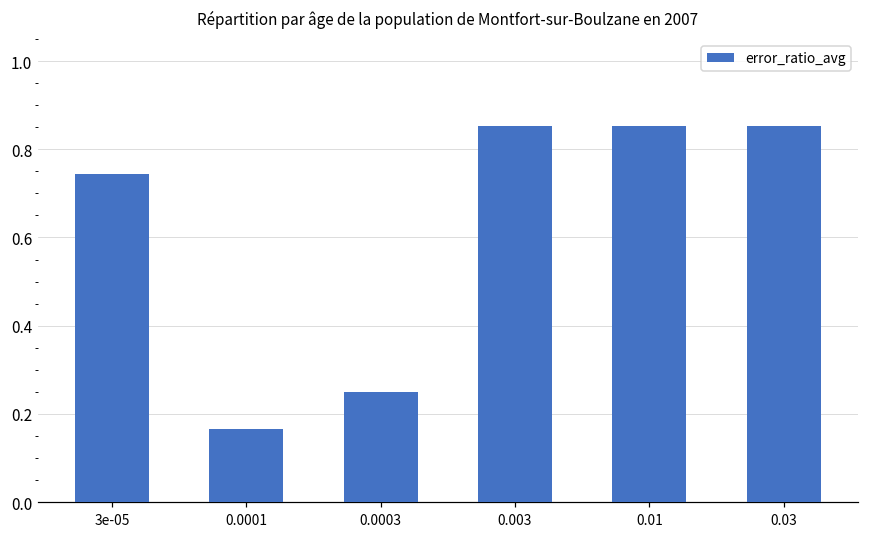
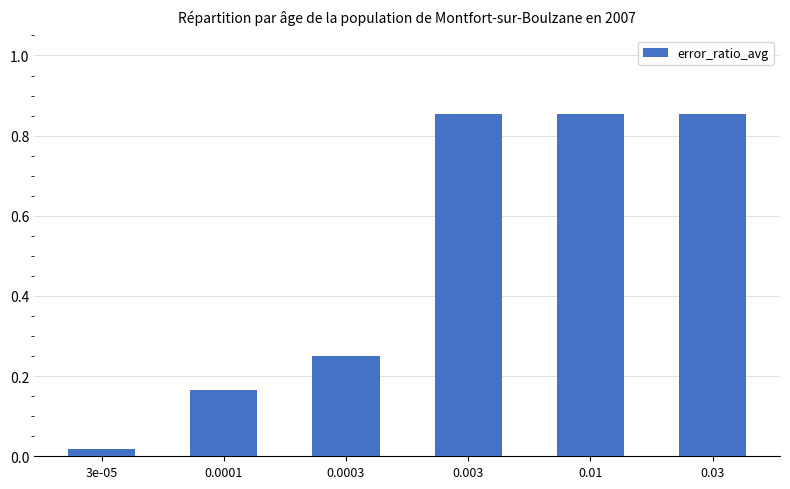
3e-05: 0.74 -> 0.02
